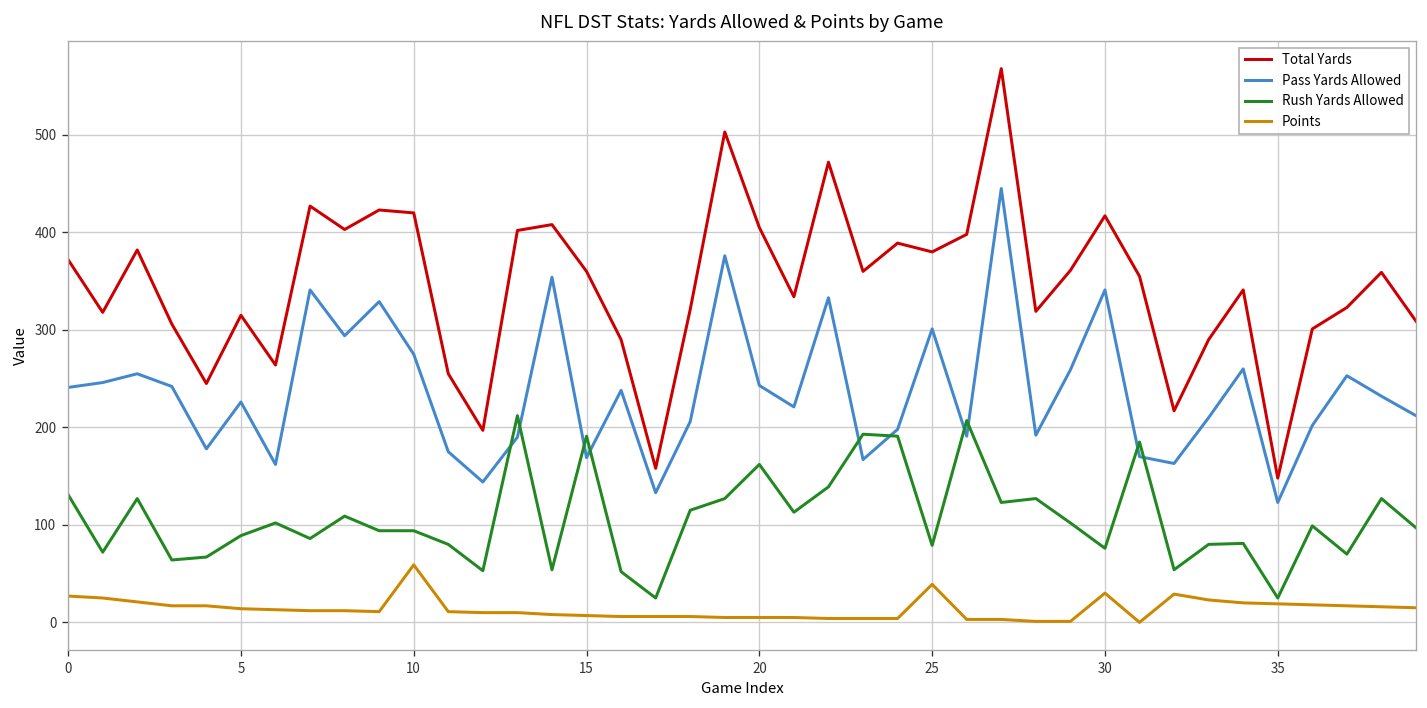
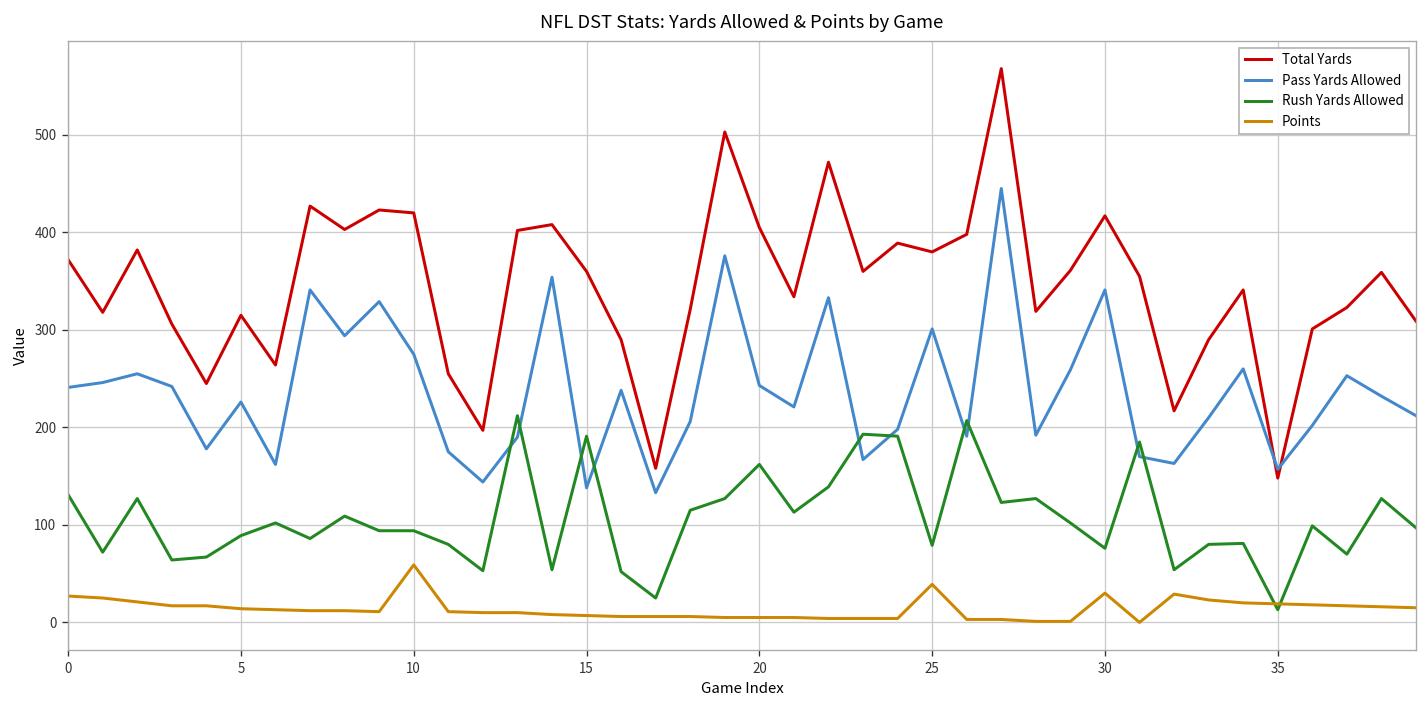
Pass Yards Allowed, 15: 170 -> 140
Pass Yards Allowed, 35: 120 -> 160
Rush Yards Allowed, 35: 30 -> 10
